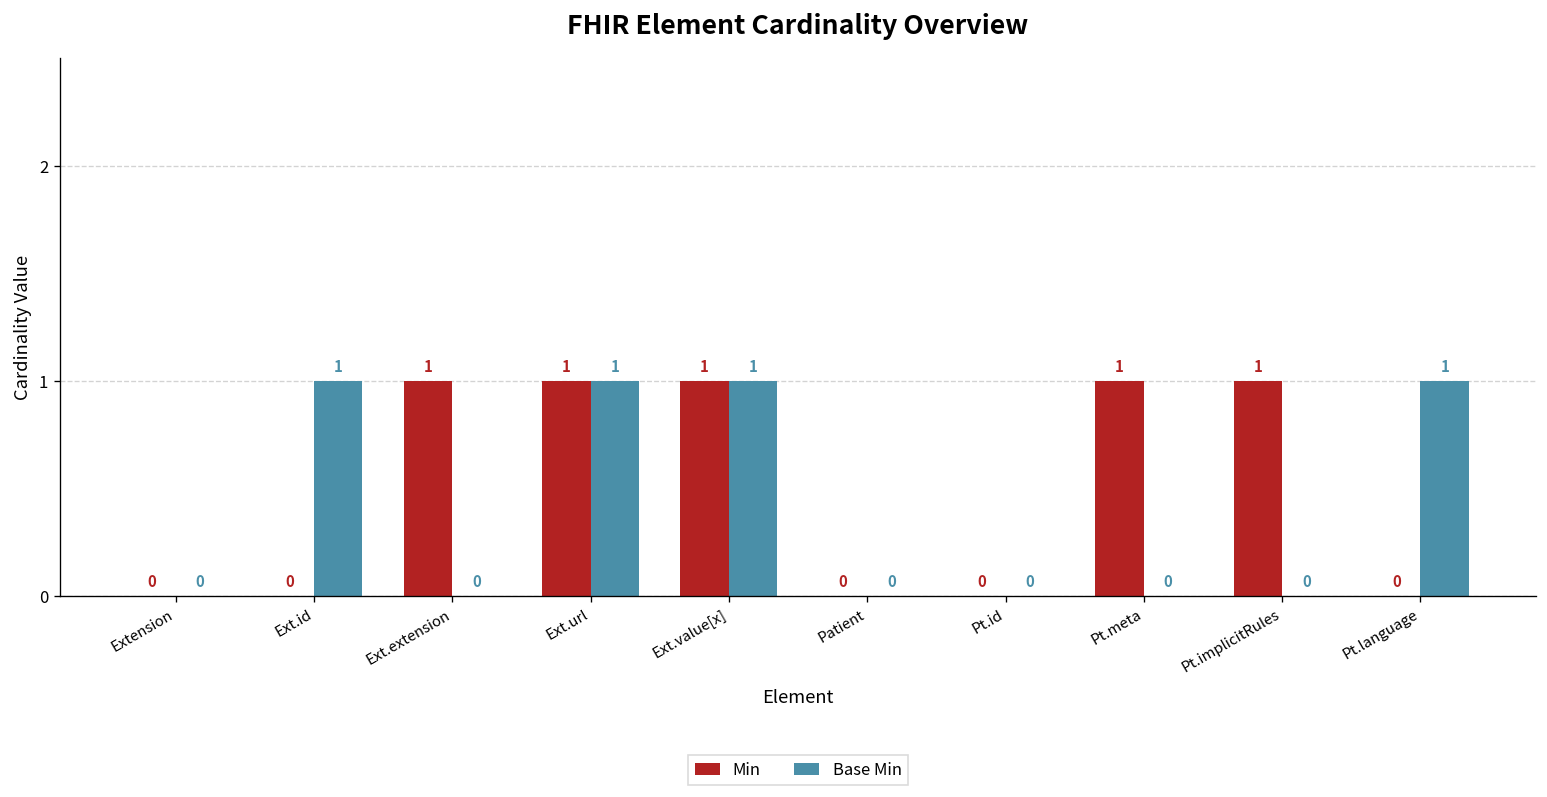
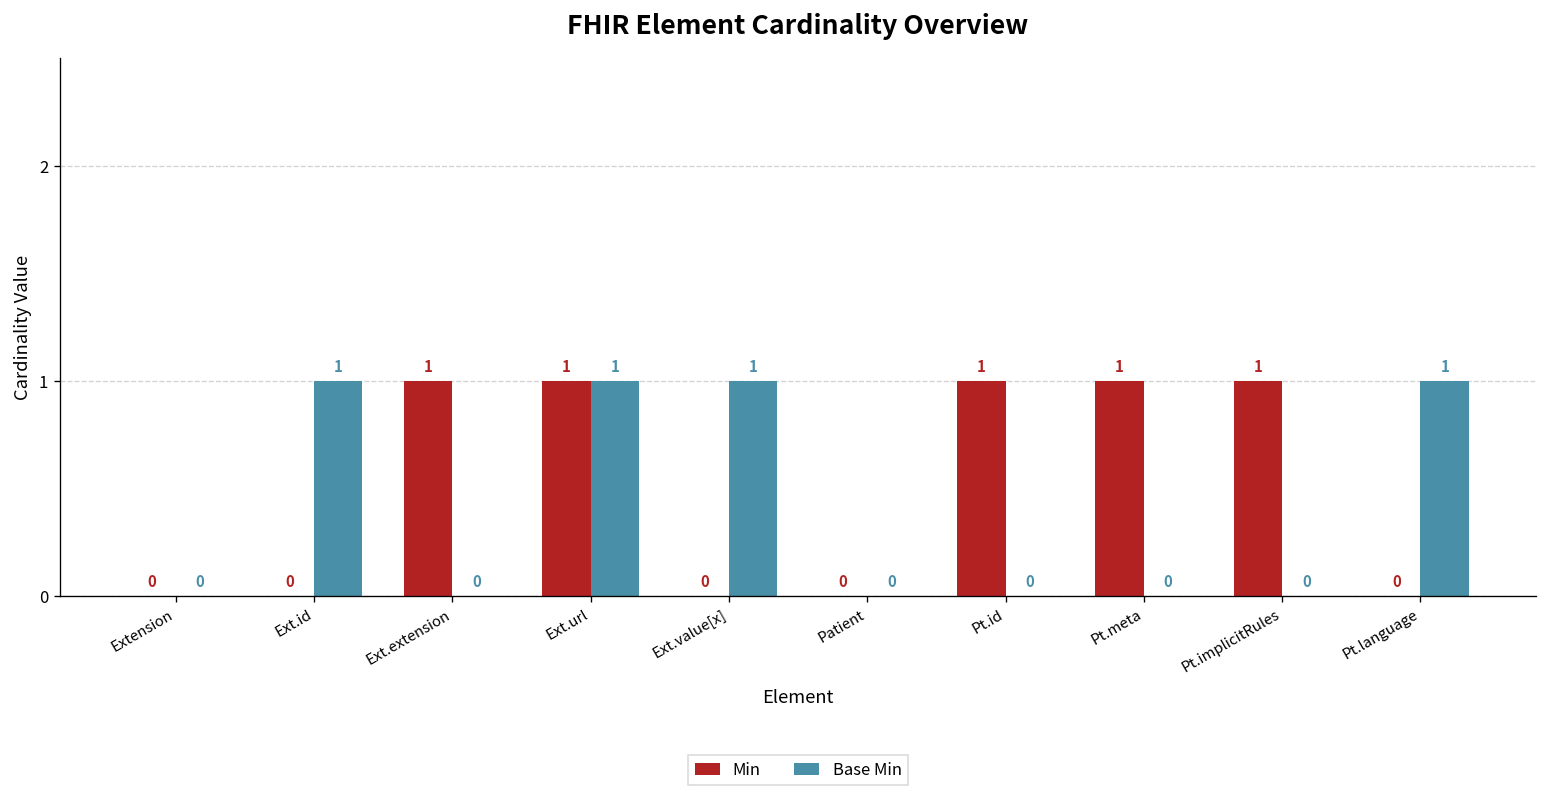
Min, Ext.value[x]: 1 -> 0
Min, Pt.id: 0 -> 1
